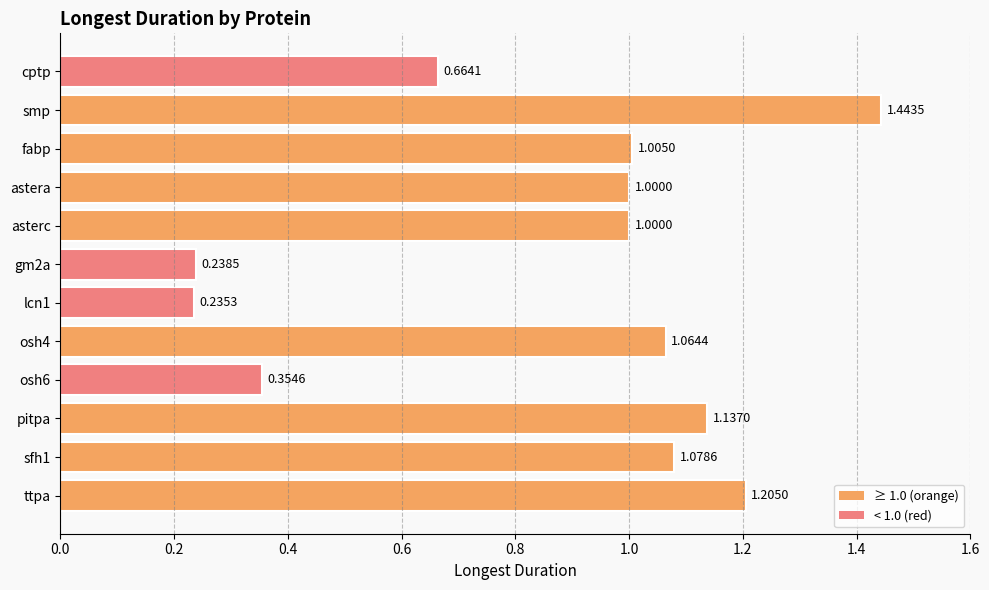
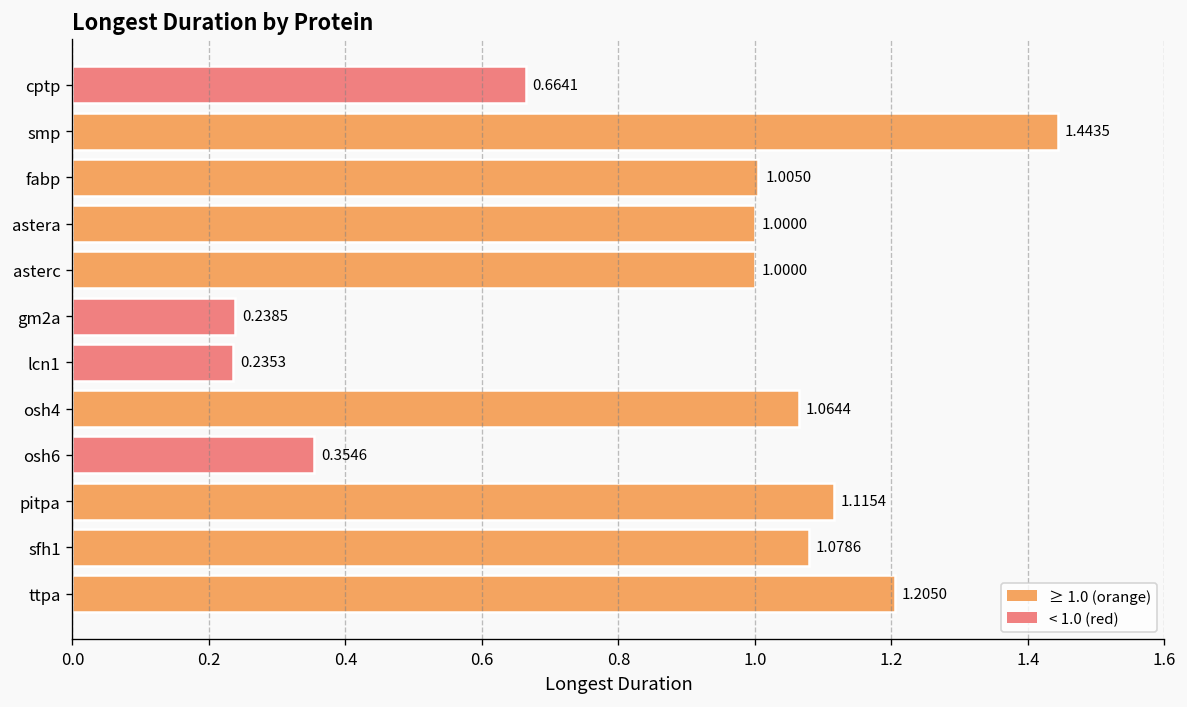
pitpa: 1.1370 -> 1.1154
